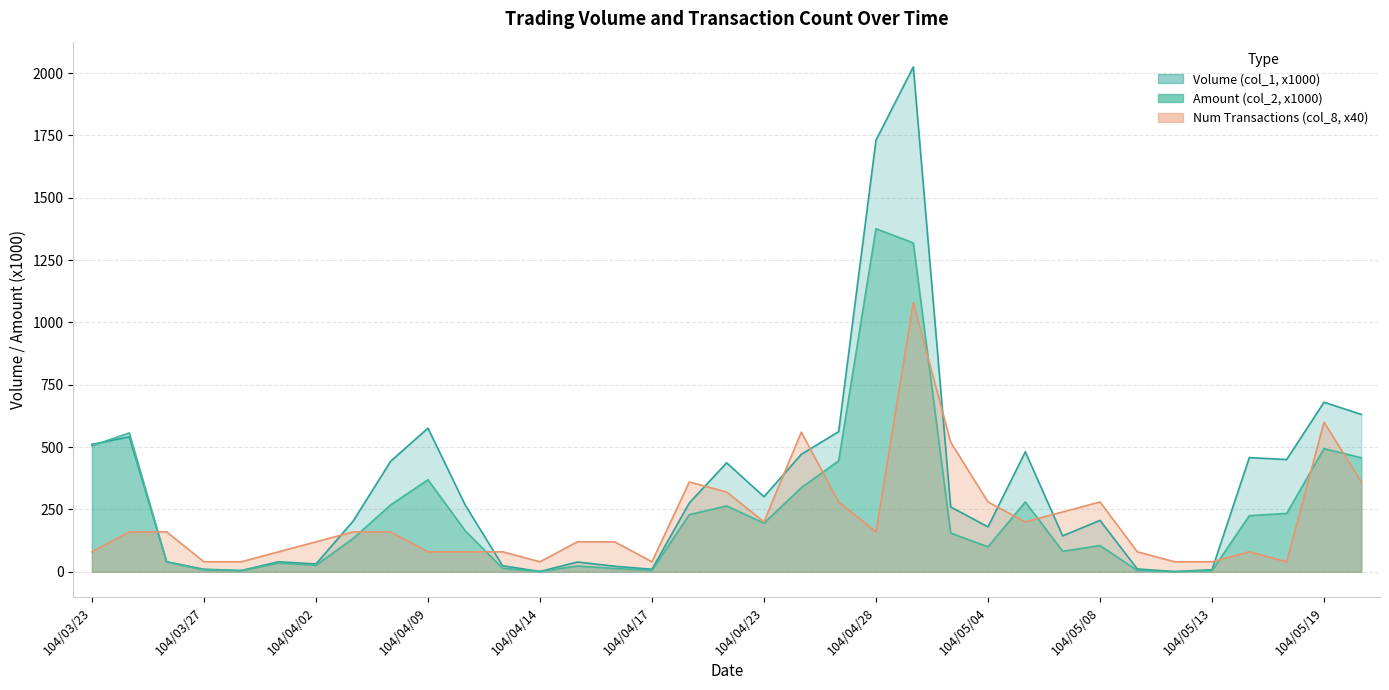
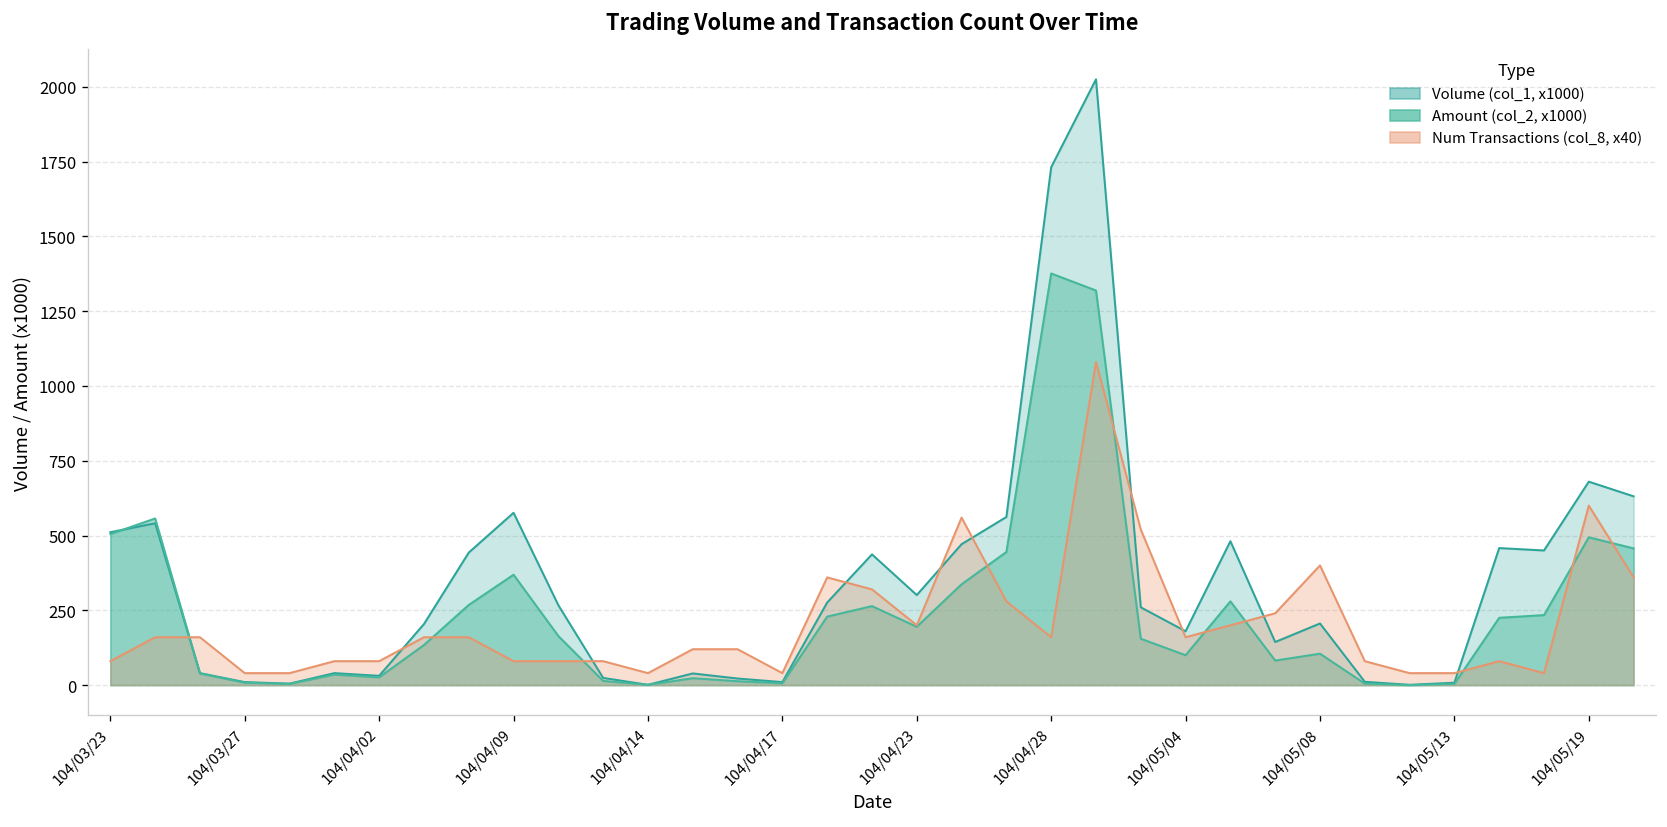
Num Transactions (col_8, x40), 104/04/02: 120 -> 80
Num Transactions (col_8, x40), 104/05/04: 280 -> 160
Num Transactions (col_8, x40), 104/05/08: 280 -> 400
